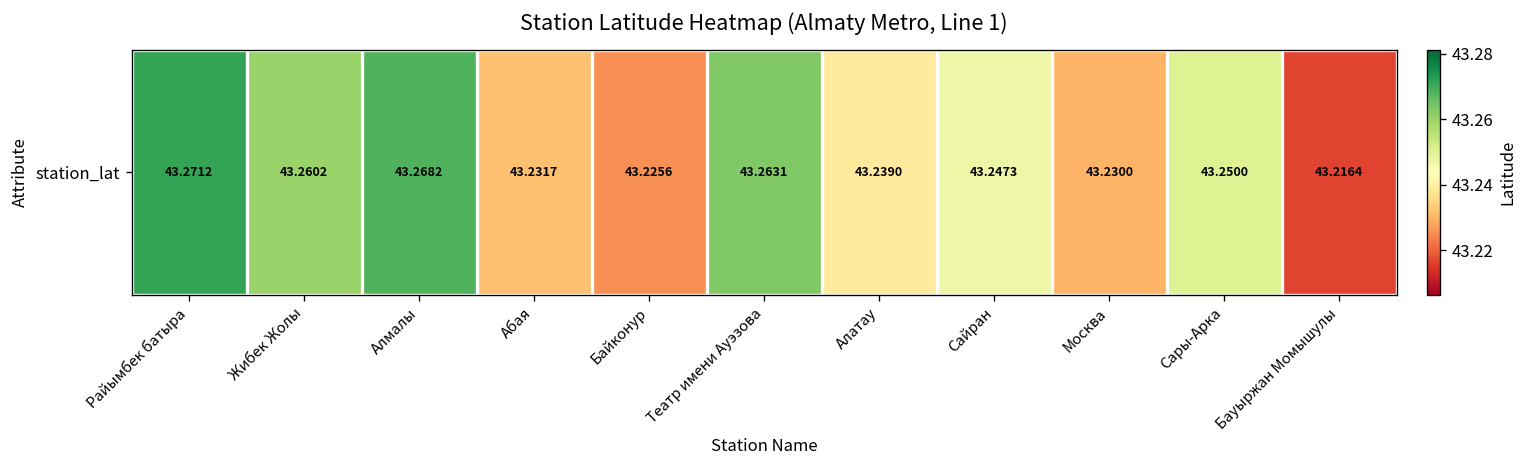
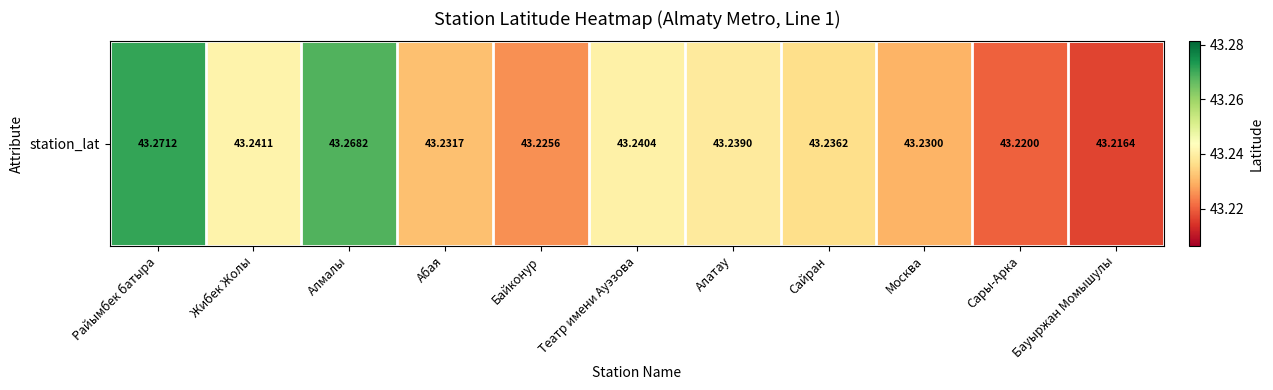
station_lat, Жибек Жолы: 43.2602 -> 43.2411
station_lat, Театр имени Ауэзова: 43.2631 -> 43.2404
station_lat, Сайран: 43.2473 -> 43.2362
station_lat, Сары-Арка: 43.2500 -> 43.2200
